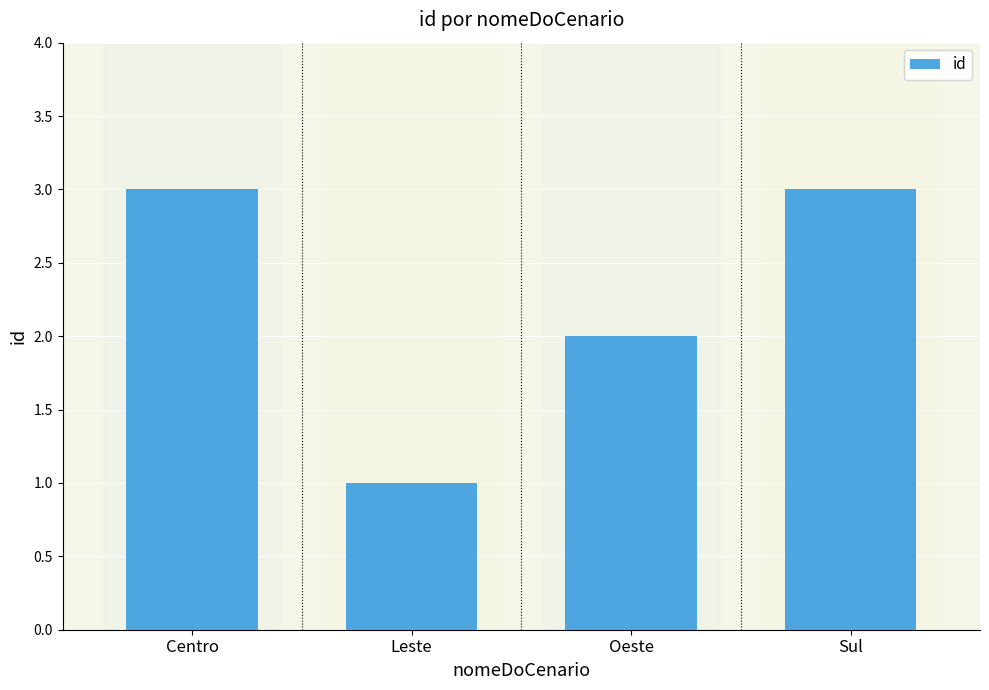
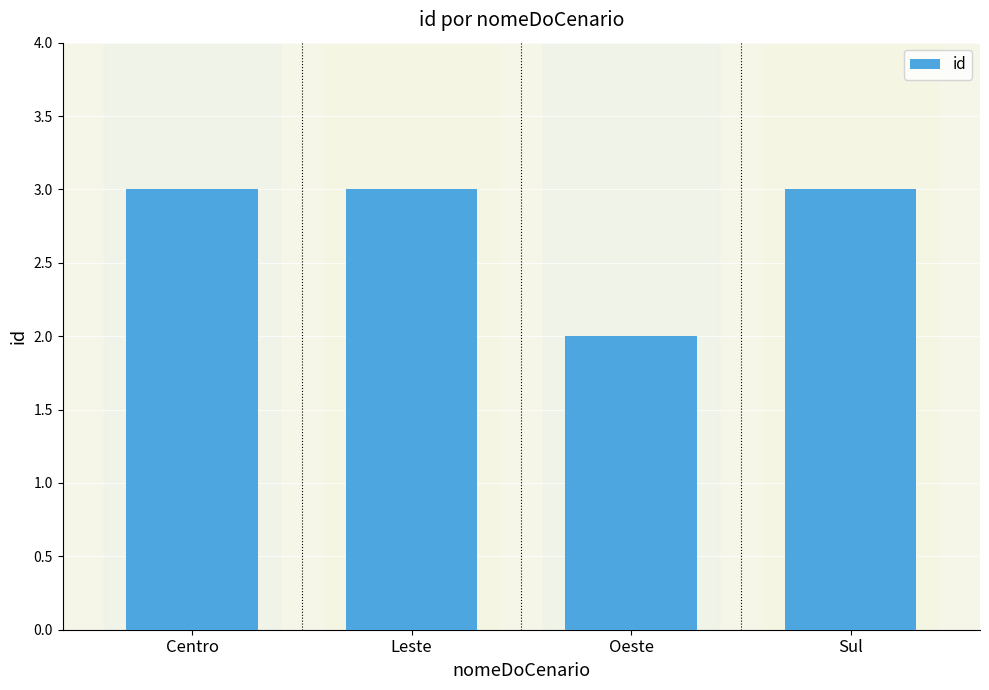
Leste: 1 -> 3
